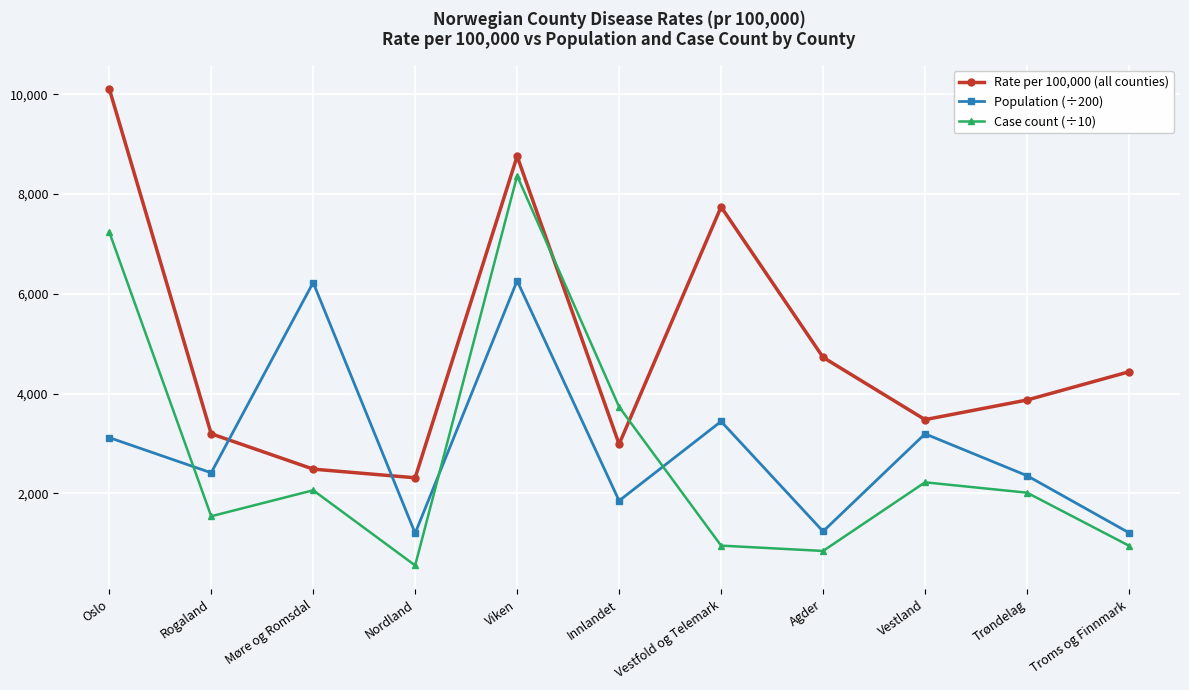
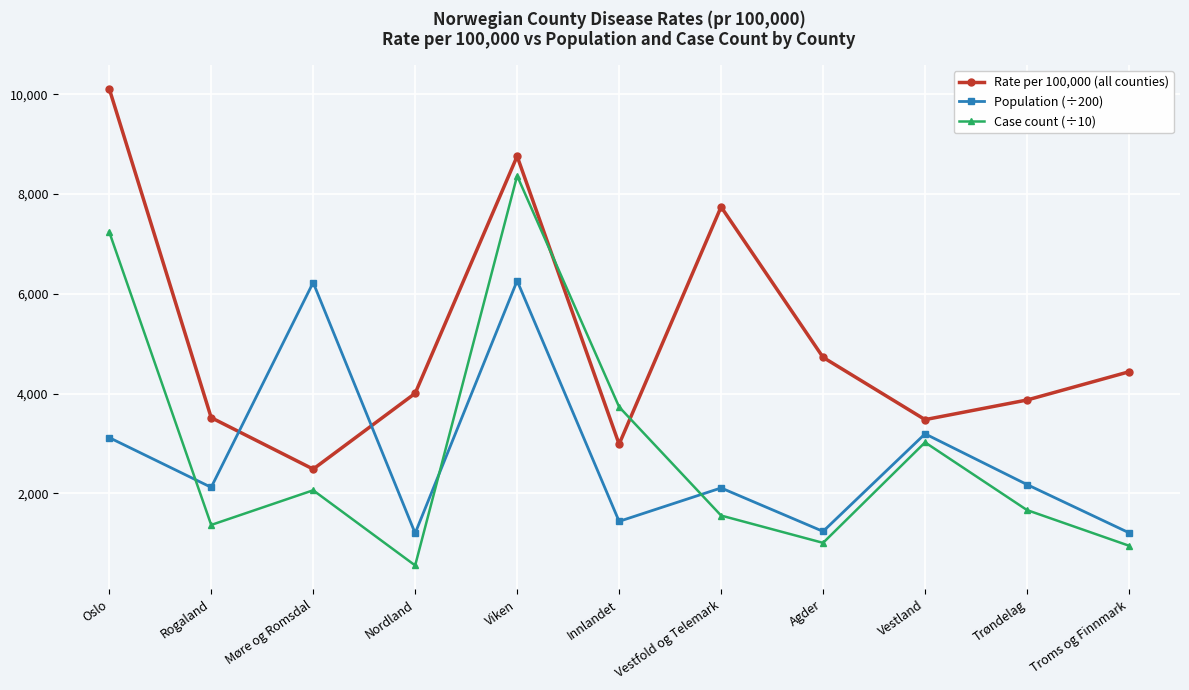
Rate per 100,000 (all counties), Rogaland: 3,200 -> 3,500
Population (÷200), Rogaland: 2,400 -> 2,100
Case count (÷10), Rogaland: 1,500 -> 1,400
Rate per 100,000 (all counties), Nordland: 2,300 -> 4,000
Population (÷200), Innlandet: 1,900 -> 1,400
Population (÷200), Vestfold og Telemark: 3,400 -> 2,100
Case count (÷10), Vestfold og Telemark: 1,000 -> 1,600
Case count (÷10), Agder: 800 -> 1,000
Case count (÷10), Vestland: 2,200 -> 3,000
Population (÷200), Trøndelag: 2,400 -> 2,200
Case count (÷10), Trøndelag: 2,000 -> 1,700
